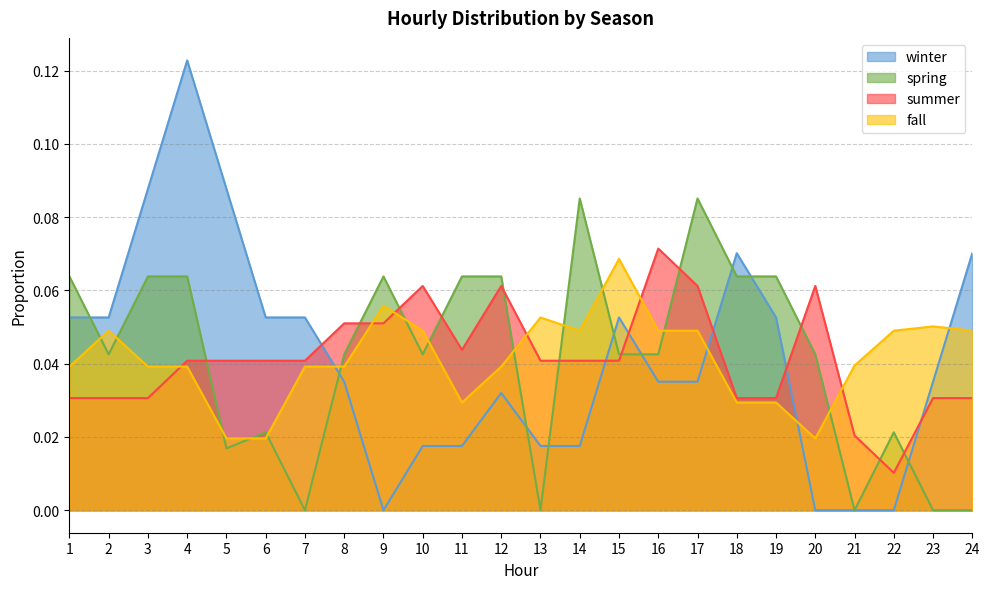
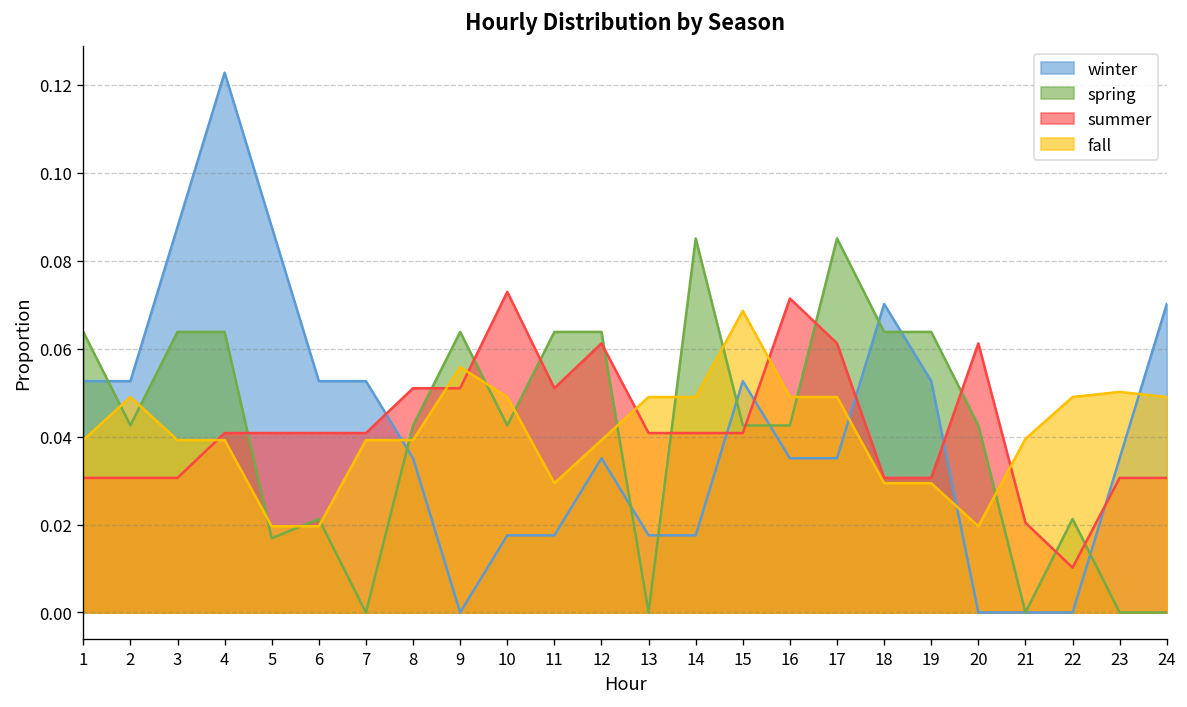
summer, 10: 0.061 -> 0.073
summer, 11: 0.044 -> 0.051
winter, 12: 0.032 -> 0.035
fall, 13: 0.053 -> 0.049
